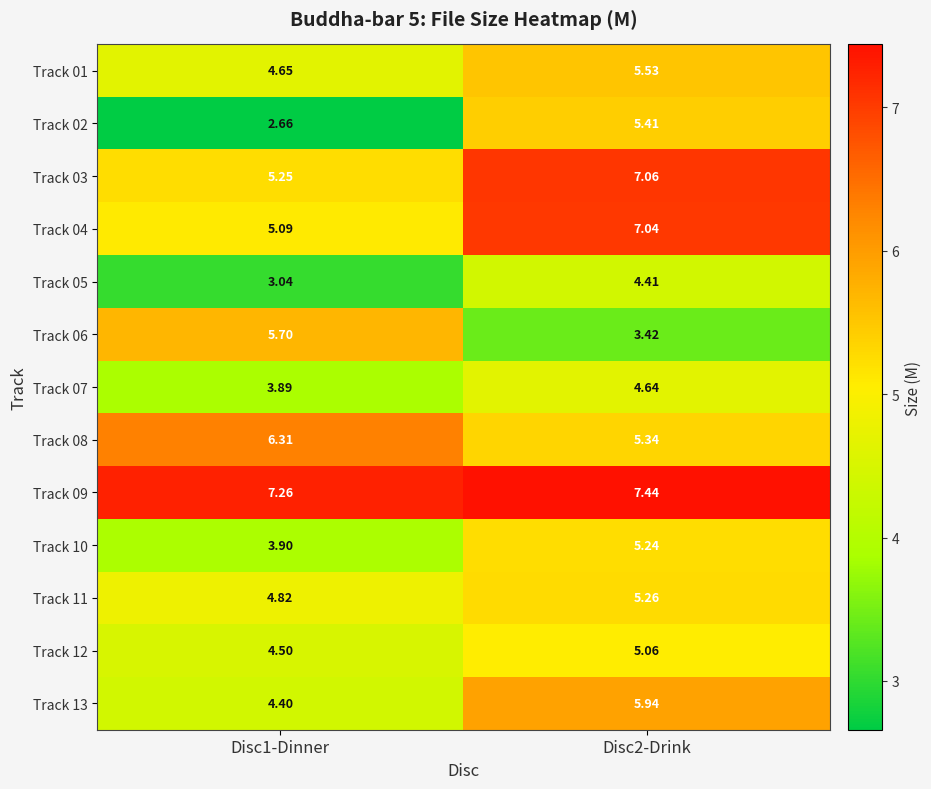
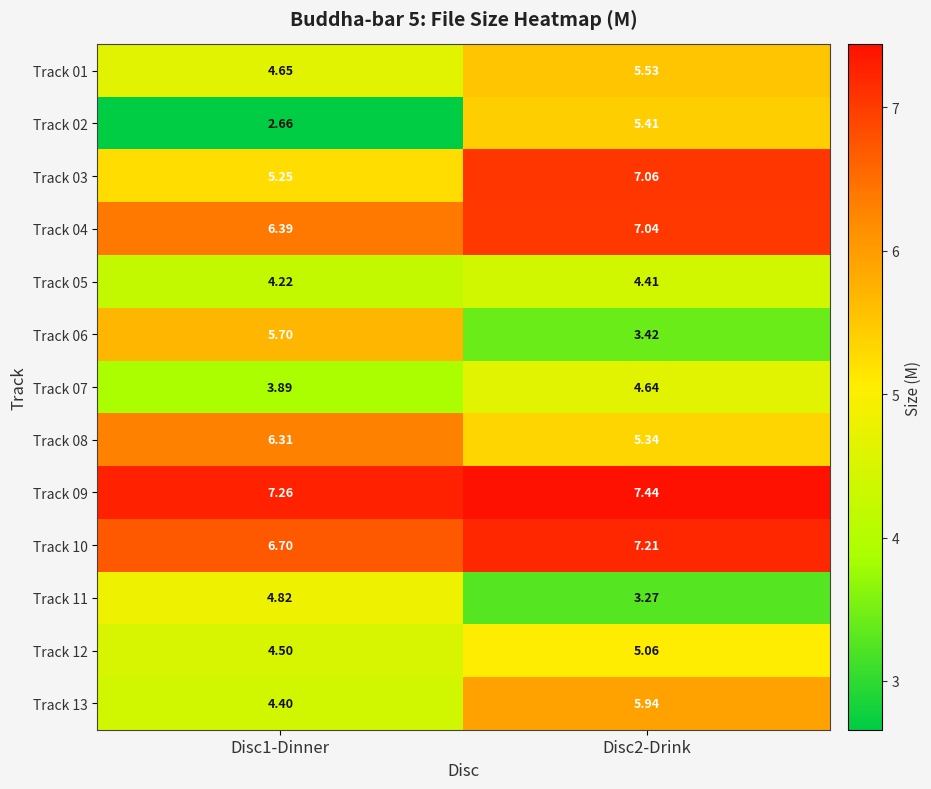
Track 04, Disc1-Dinner: 5.09 -> 6.39
Track 05, Disc1-Dinner: 3.04 -> 4.22
Track 10, Disc1-Dinner: 3.90 -> 6.70
Track 10, Disc2-Drink: 5.24 -> 7.21
Track 11, Disc2-Drink: 5.26 -> 3.27
